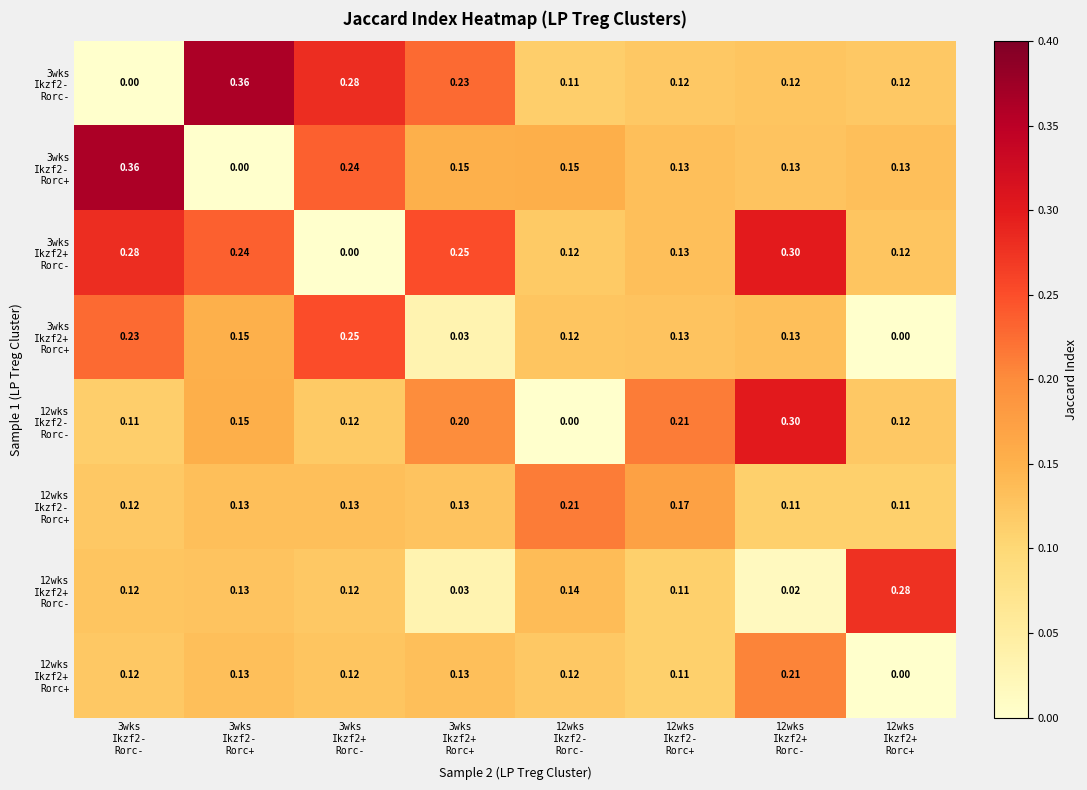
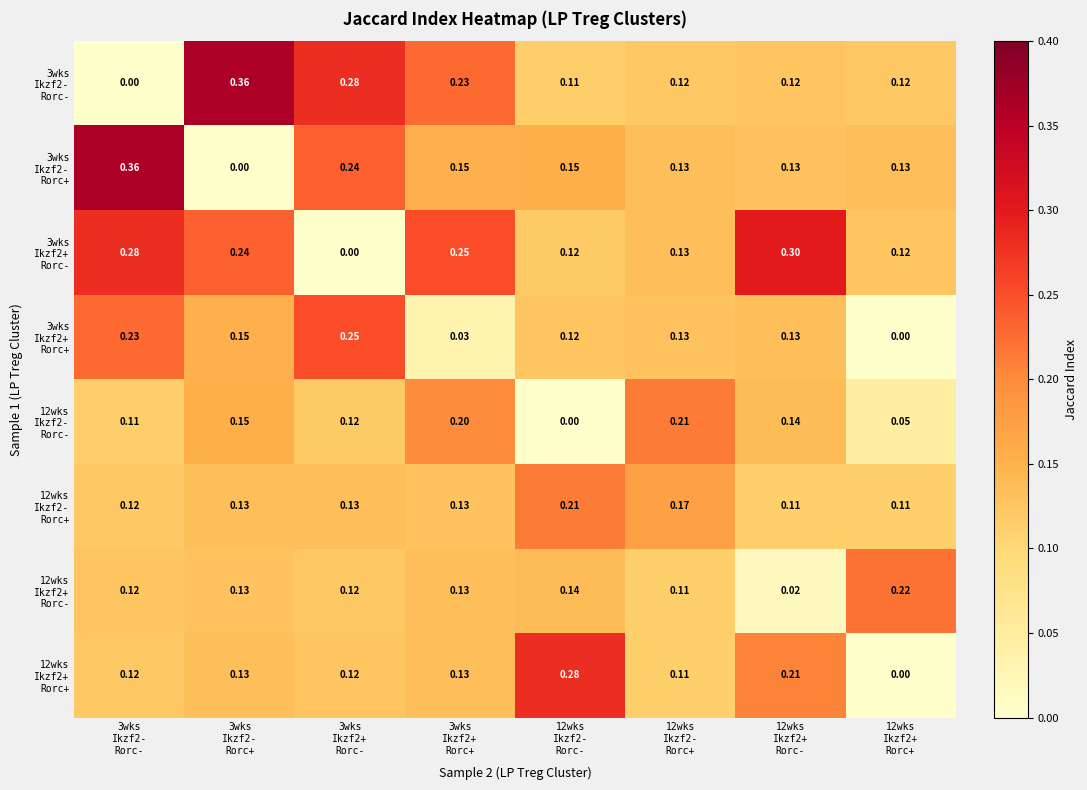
12wks Ikzf2- Rorc-, 12wks Ikzf2+ Rorc-: 0.30 -> 0.14
12wks Ikzf2- Rorc-, 12wks Ikzf2+ Rorc+: 0.12 -> 0.05
12wks Ikzf2+ Rorc-, 3wks Ikzf2+ Rorc+: 0.03 -> 0.13
12wks Ikzf2+ Rorc-, 12wks Ikzf2+ Rorc+: 0.28 -> 0.22
12wks Ikzf2+ Rorc+, 12wks Ikzf2- Rorc-: 0.12 -> 0.28
